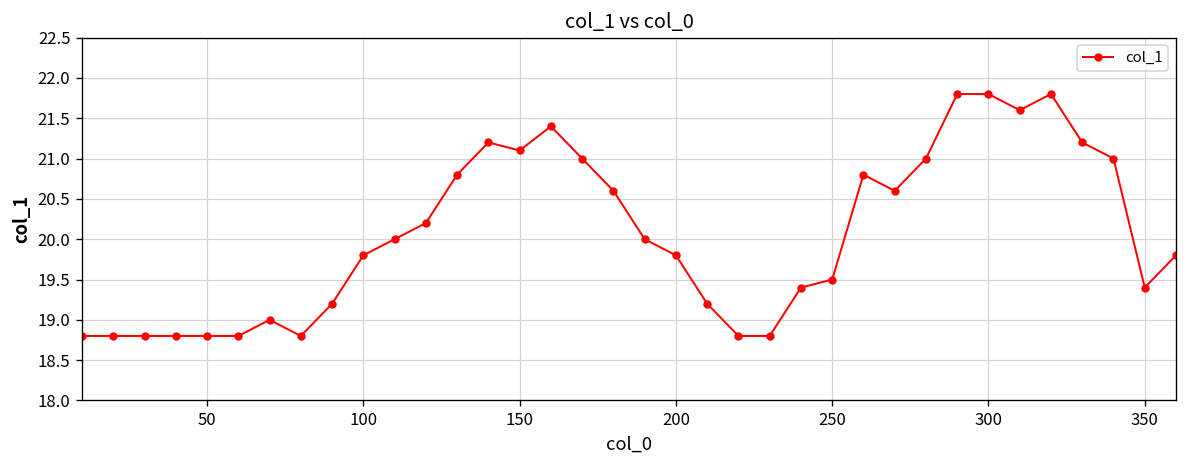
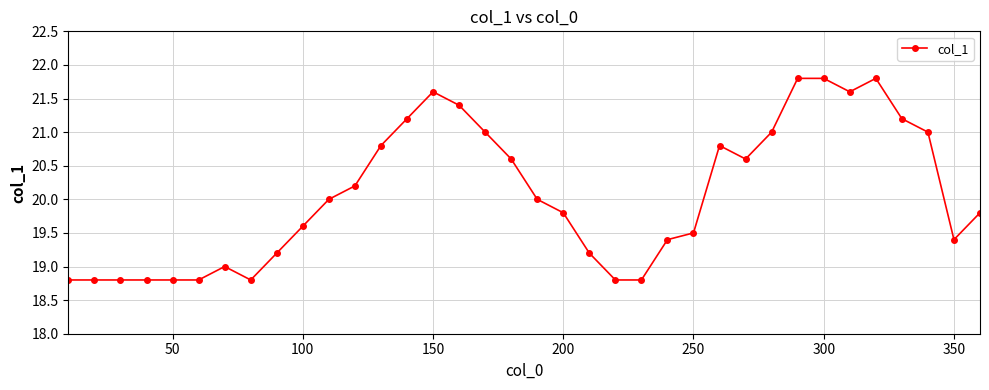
100: 19.8 -> 19.6
150: 21.1 -> 21.6
